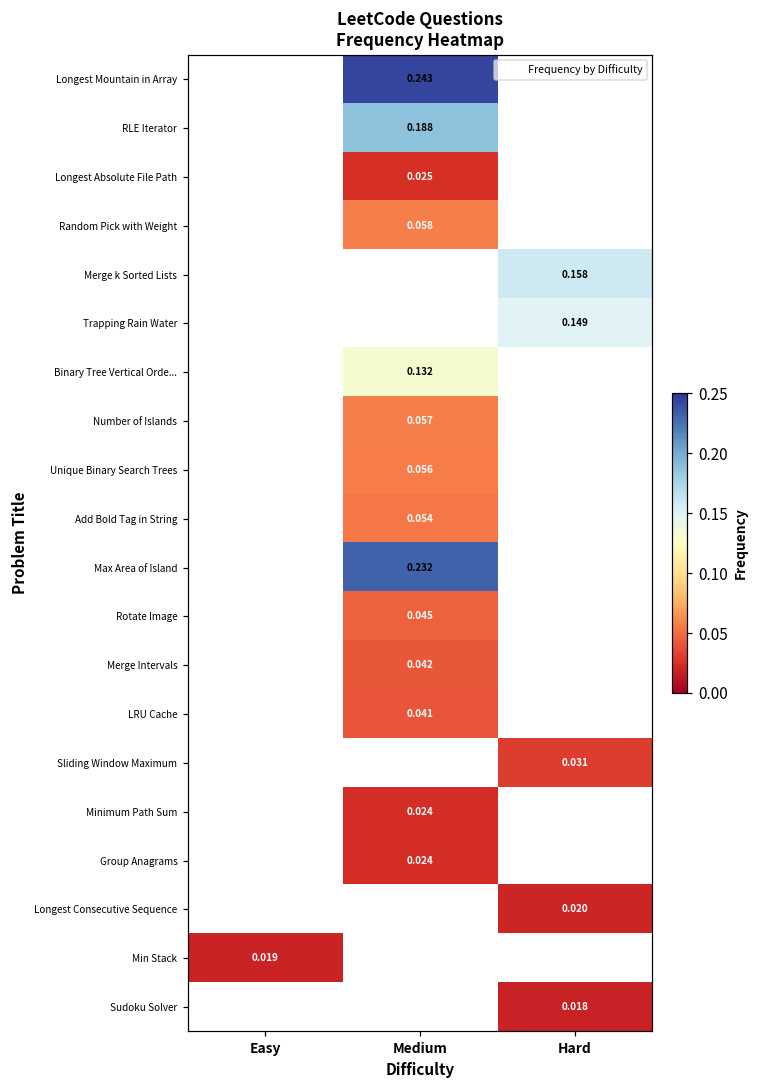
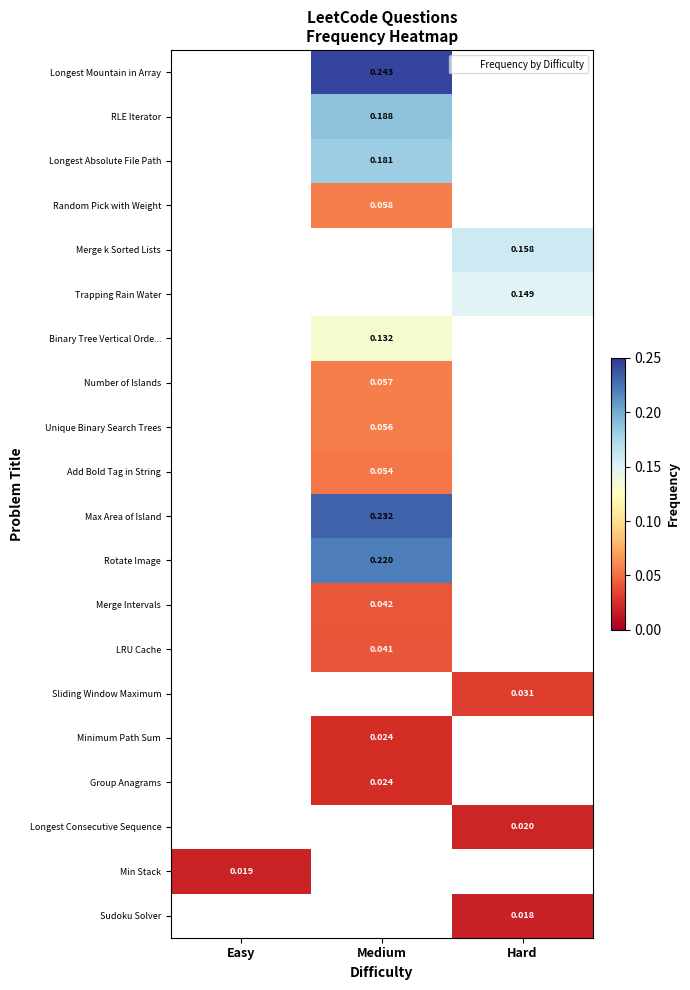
Longest Absolute File Path, Medium: 0.025 -> 0.181
Rotate Image, Medium: 0.045 -> 0.220
